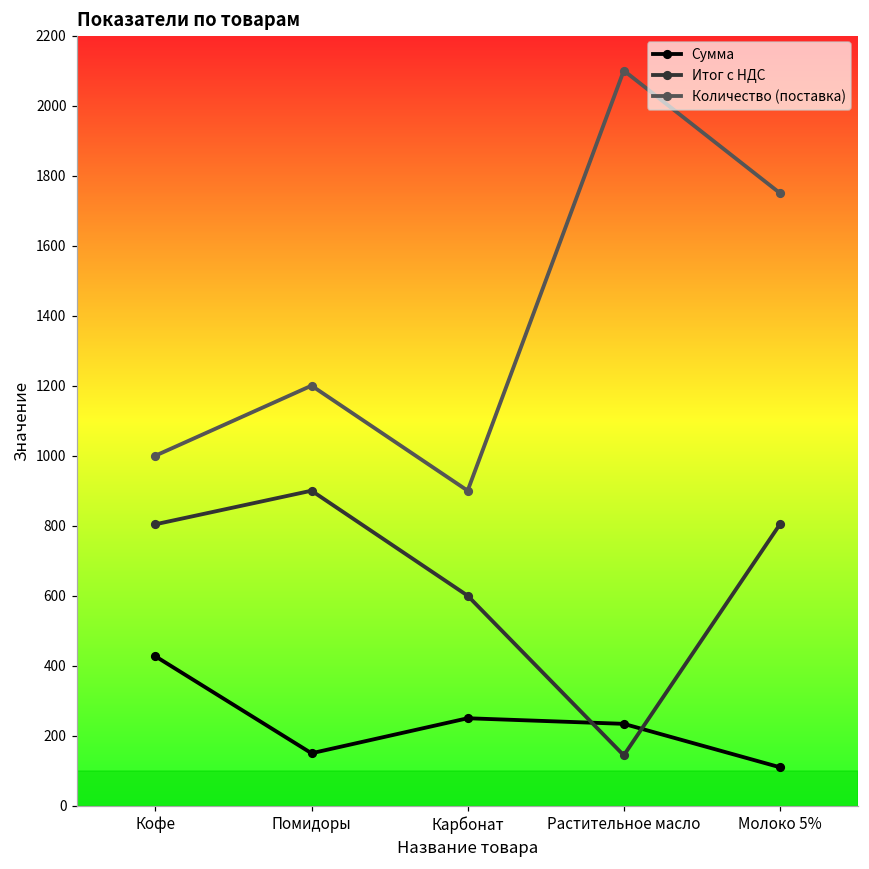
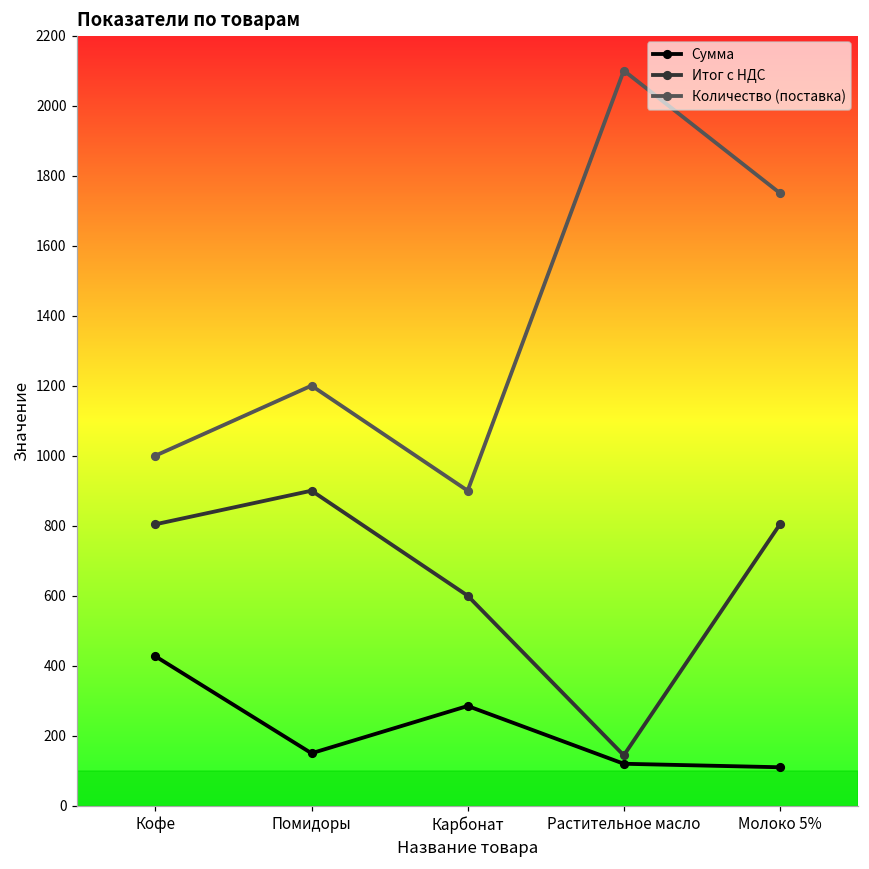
Сумма, Карбонат: 250 -> 290
Сумма, Растительное масло: 230 -> 120
